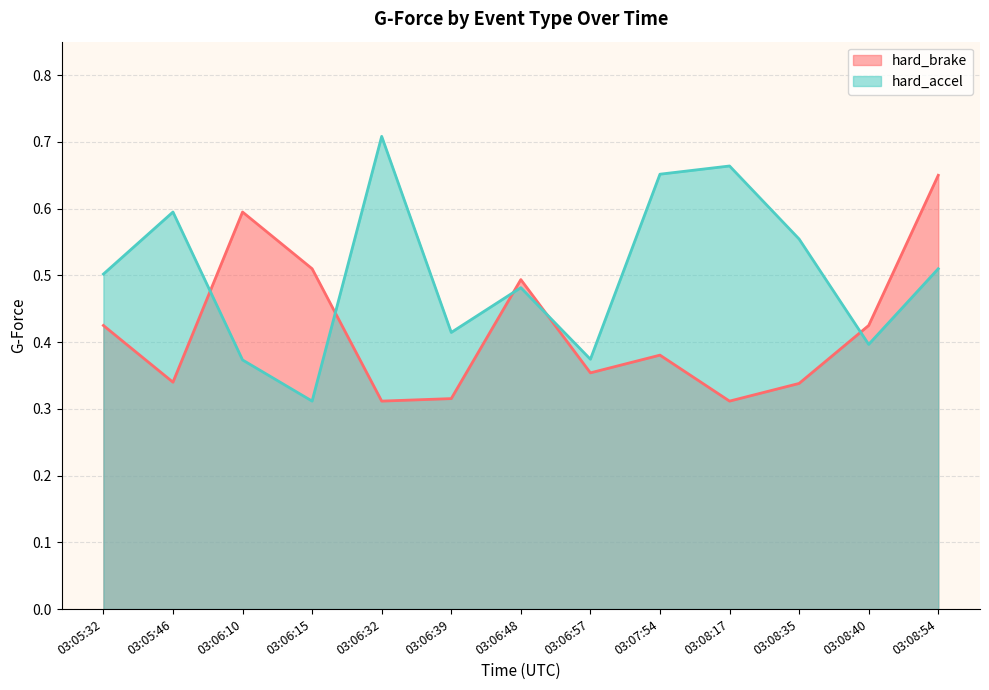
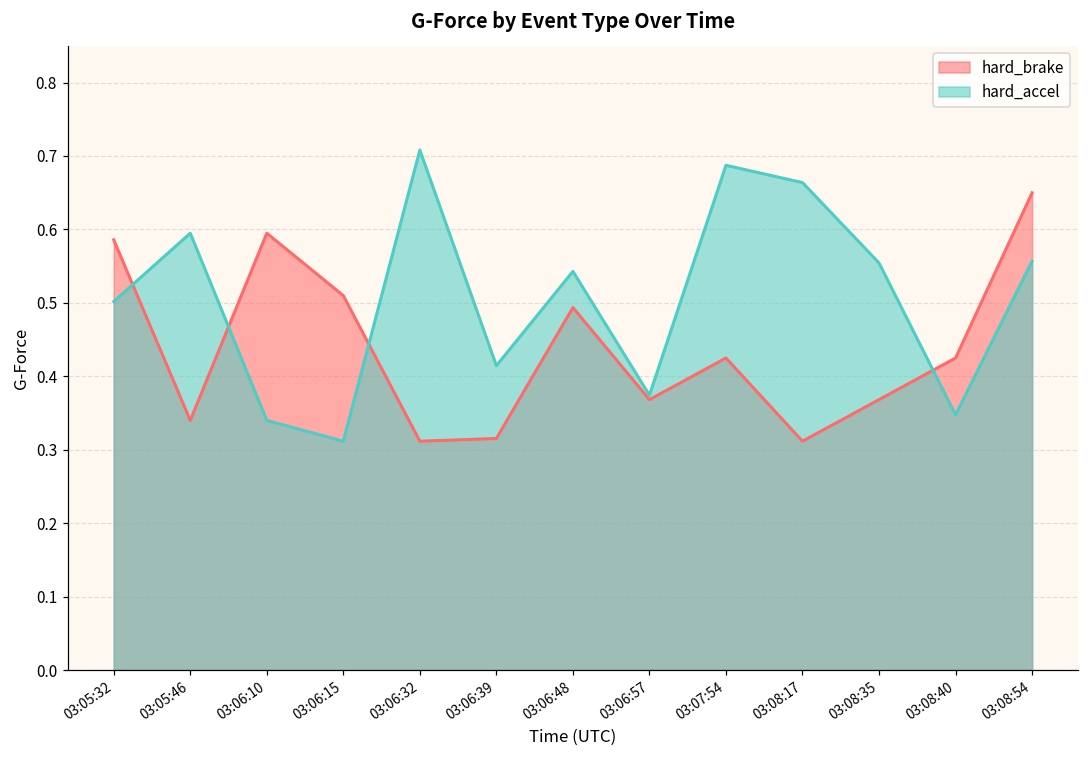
hard_brake, 03:05:32: 0.42 -> 0.59
hard_accel, 03:06:10: 0.37 -> 0.34
hard_accel, 03:06:48: 0.48 -> 0.54
hard_brake, 03:06:57: 0.35 -> 0.37
hard_brake, 03:07:54: 0.38 -> 0.42
hard_accel, 03:07:54: 0.65 -> 0.69
hard_brake, 03:08:35: 0.34 -> 0.37
hard_accel, 03:08:40: 0.40 -> 0.35
hard_accel, 03:08:54: 0.51 -> 0.56
